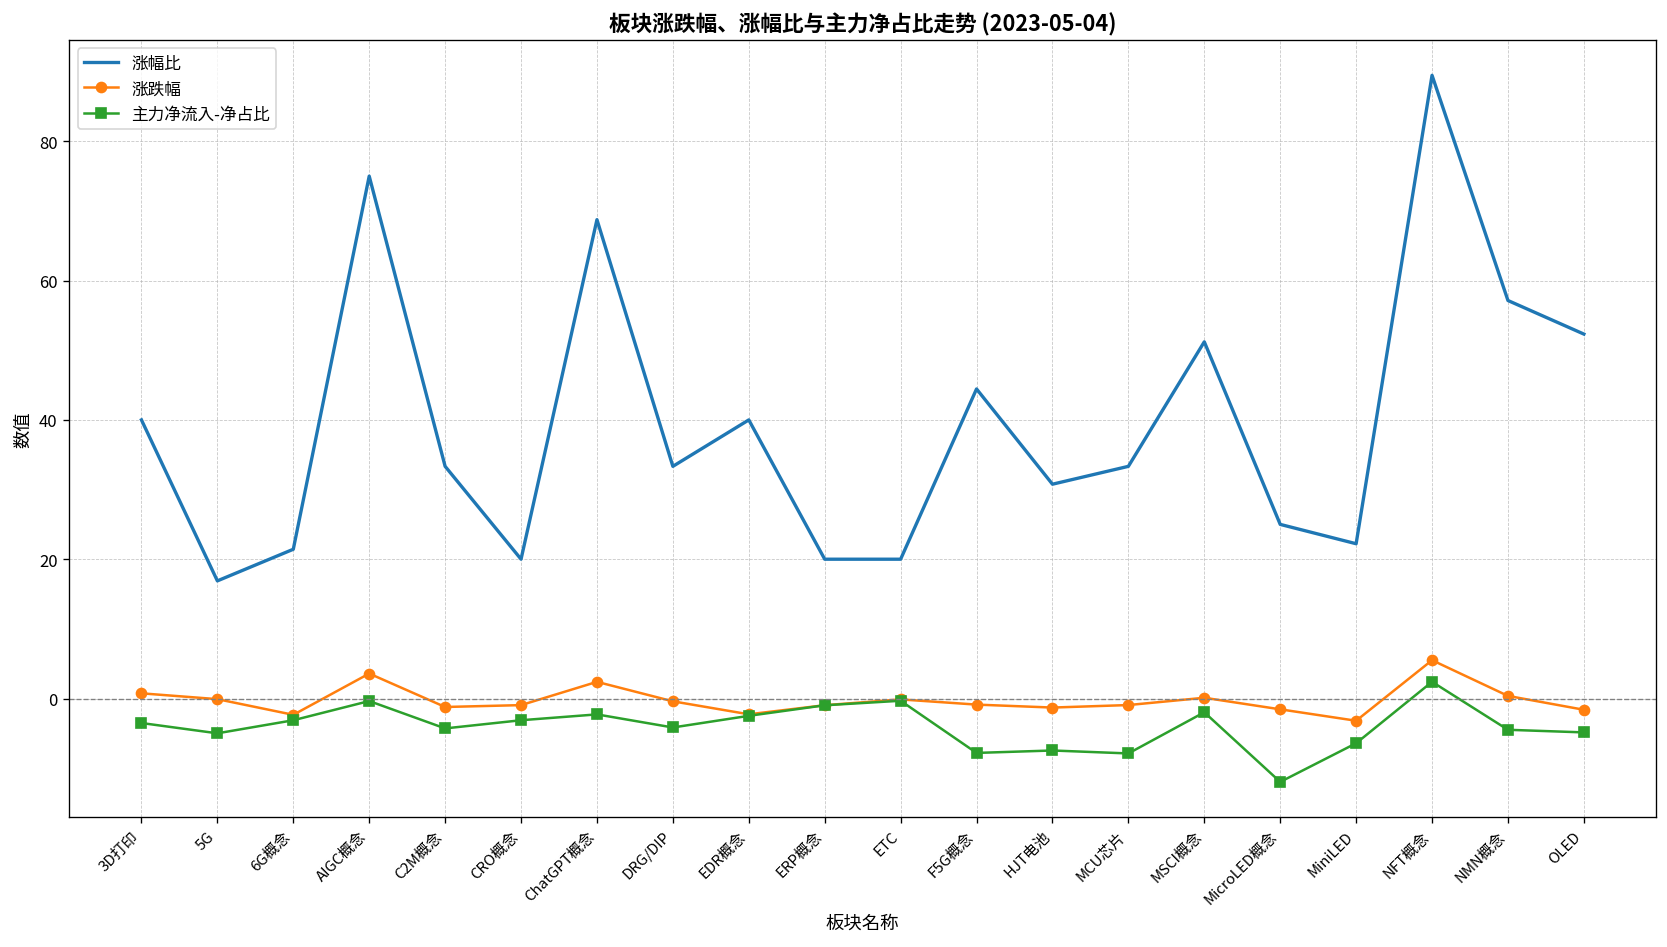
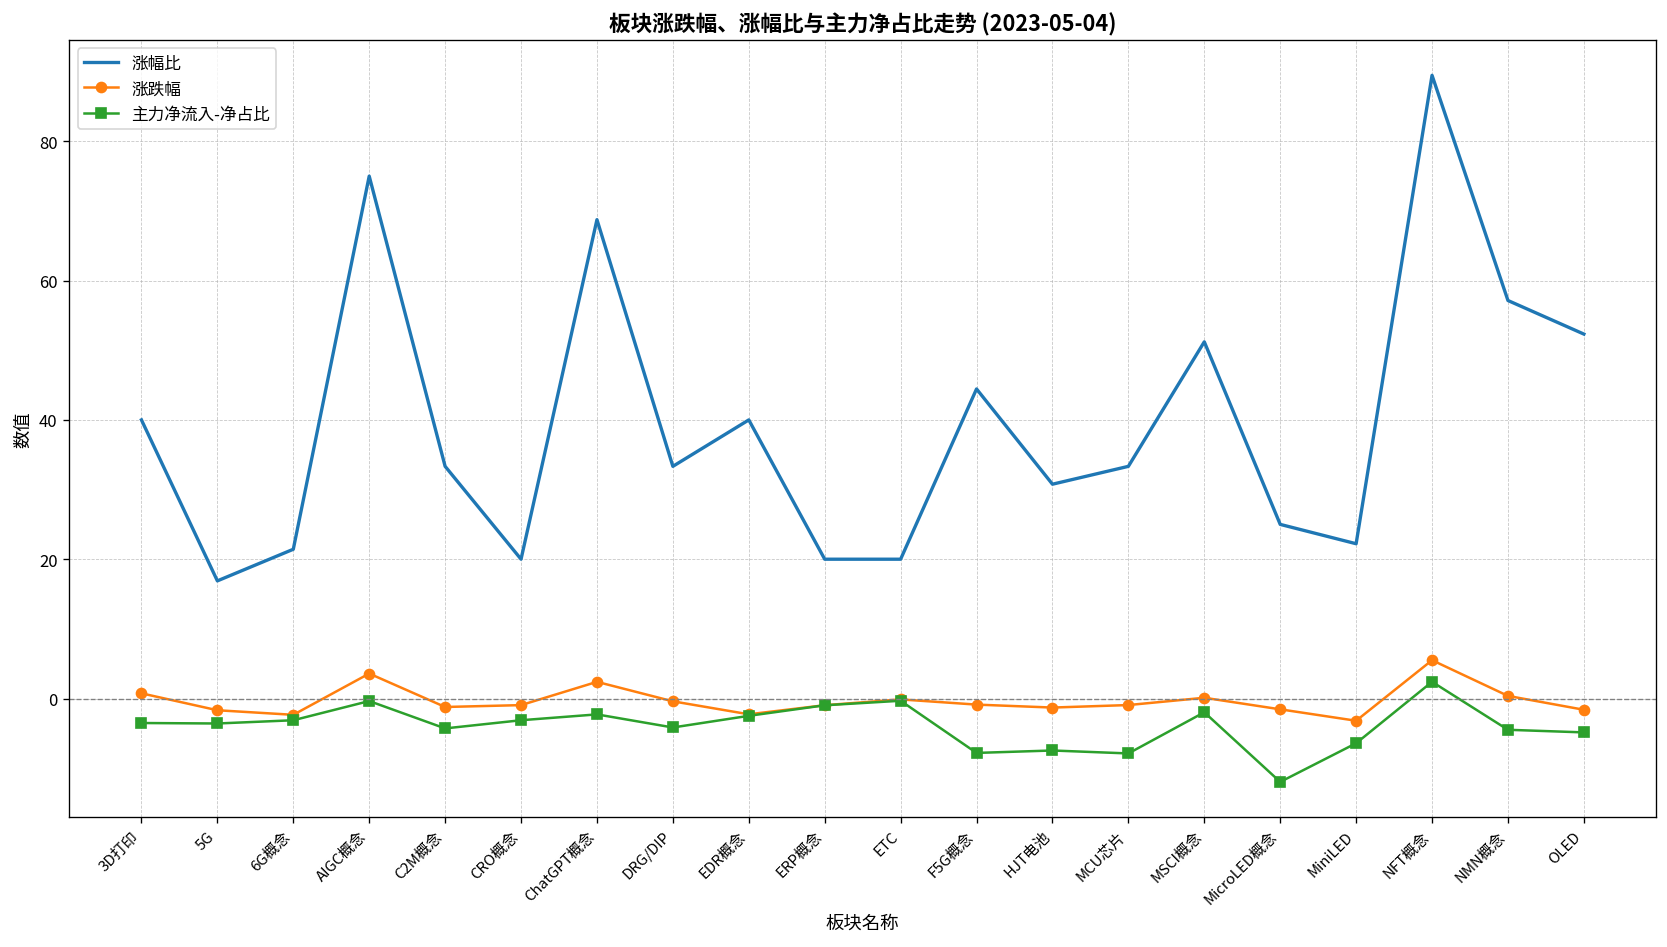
涨跌幅, 5G: 0 -> -2
主力净流入-净占比, 5G: -5 -> -4
